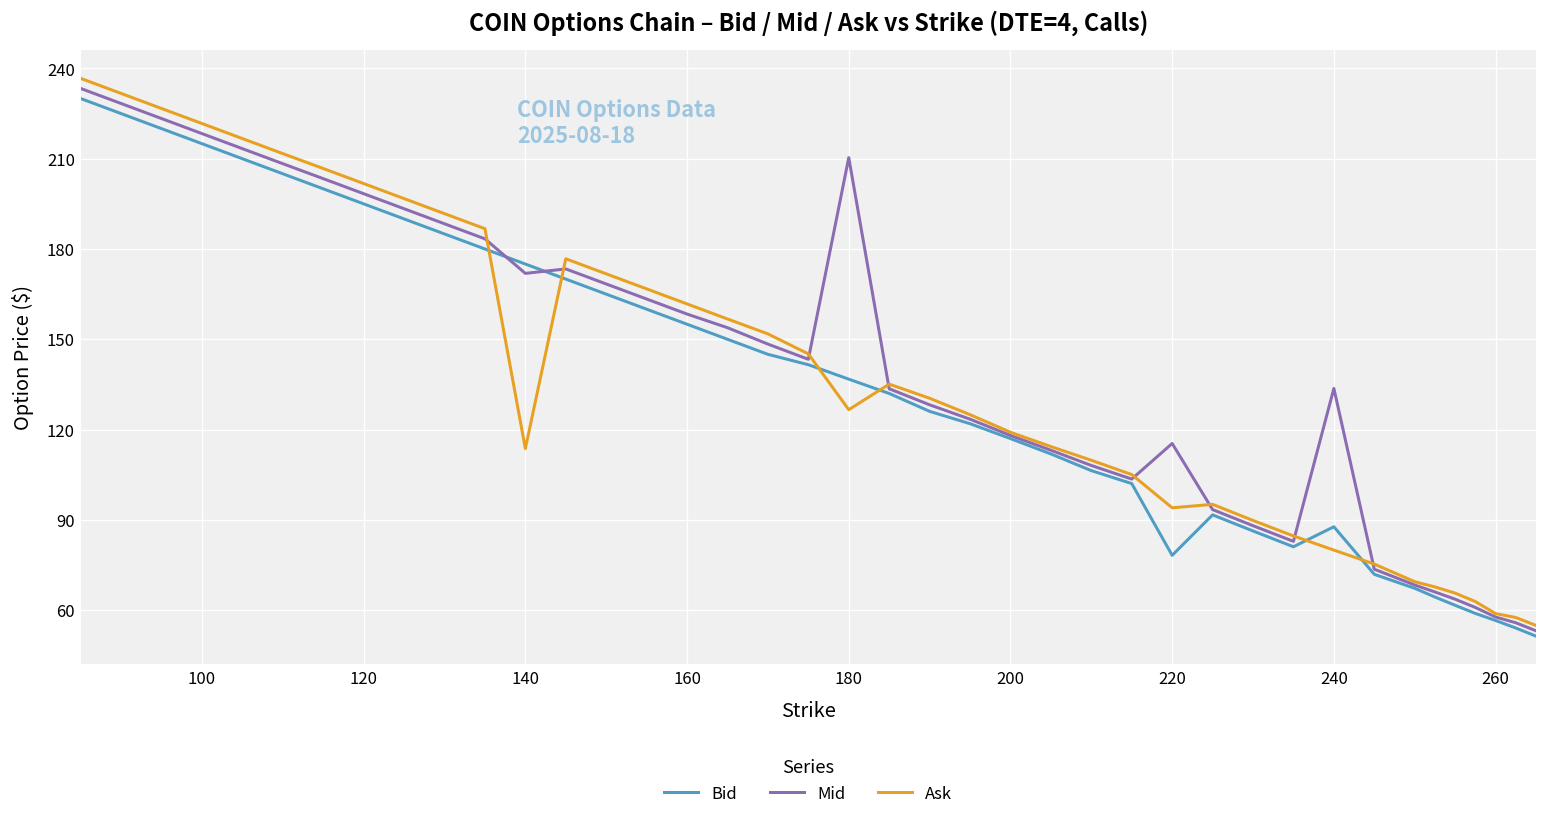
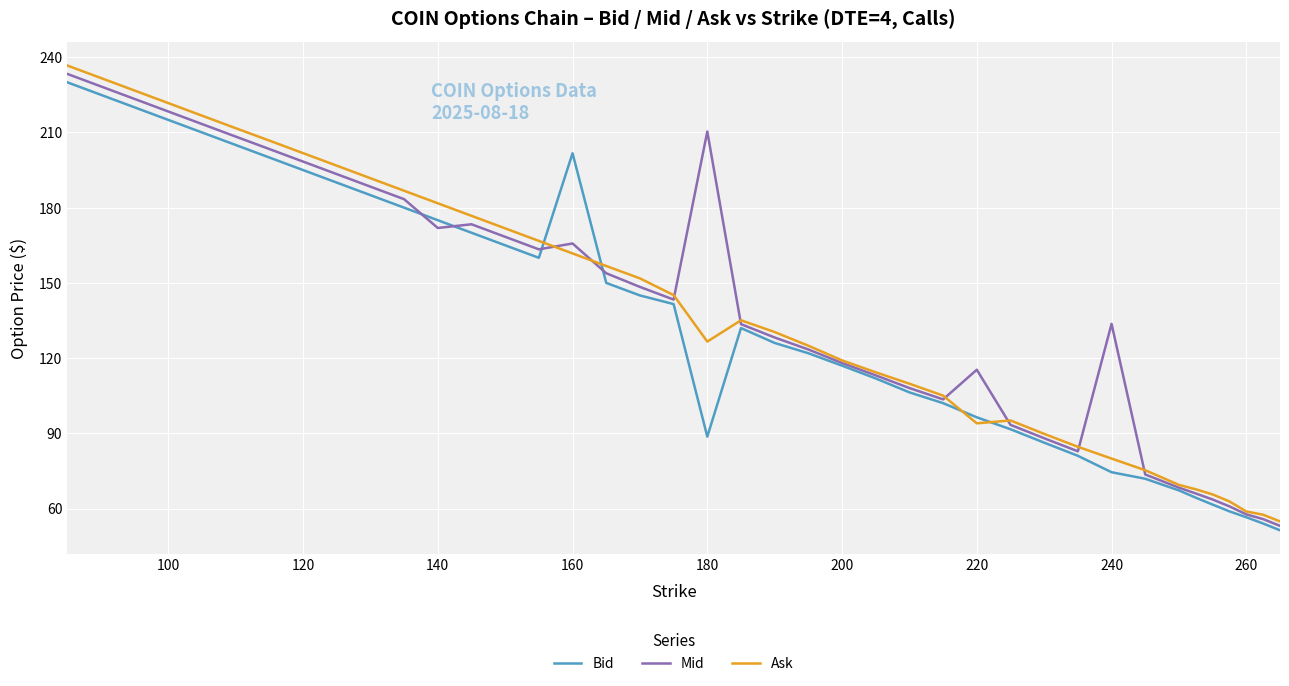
Ask, 140: 114 -> 182
Bid, 160: 155 -> 202
Mid, 160: 158 -> 166
Bid, 180: 137 -> 89
Bid, 220: 78 -> 96
Bid, 240: 88 -> 75
